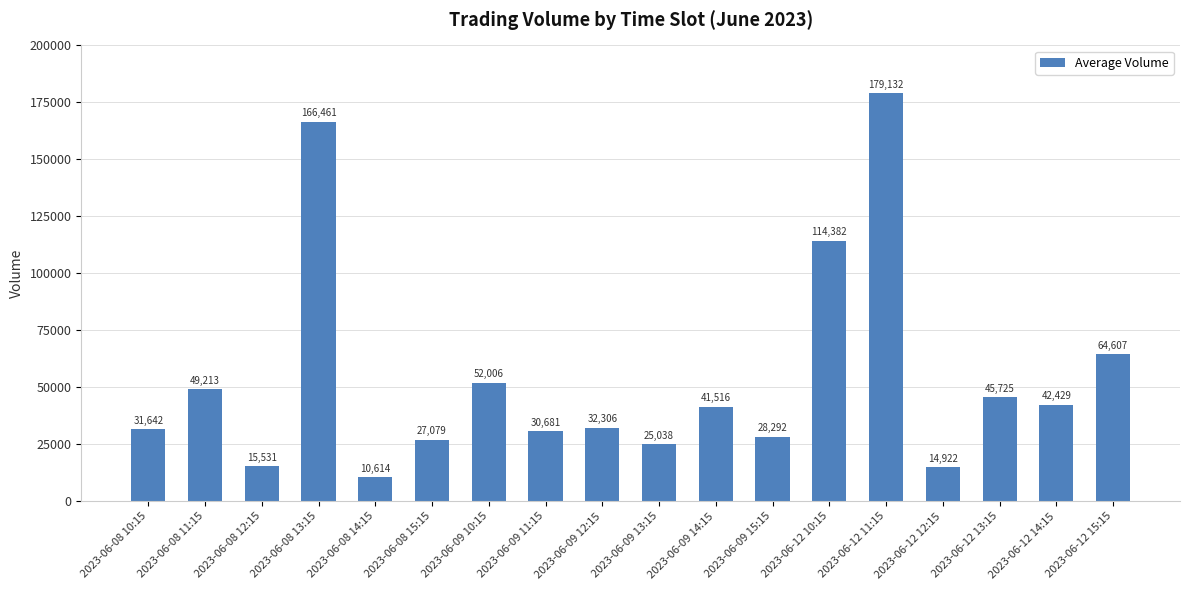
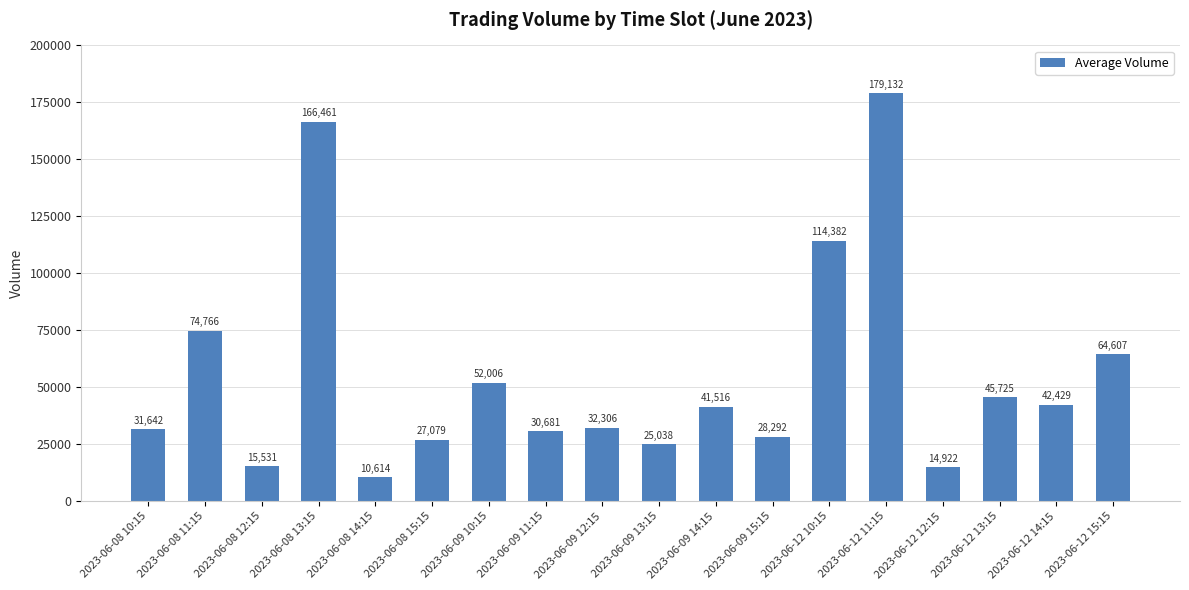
2023-06-08 11:15: 49,213 -> 74,766
